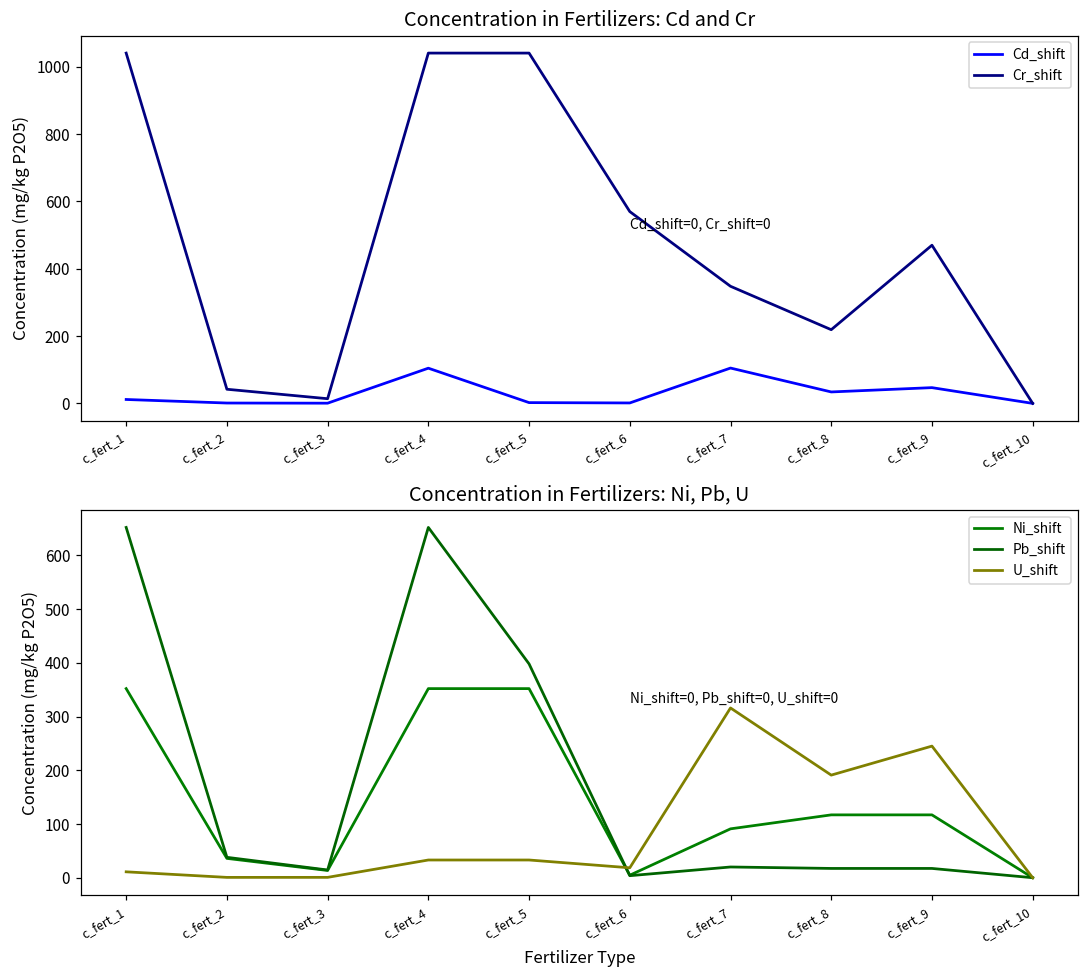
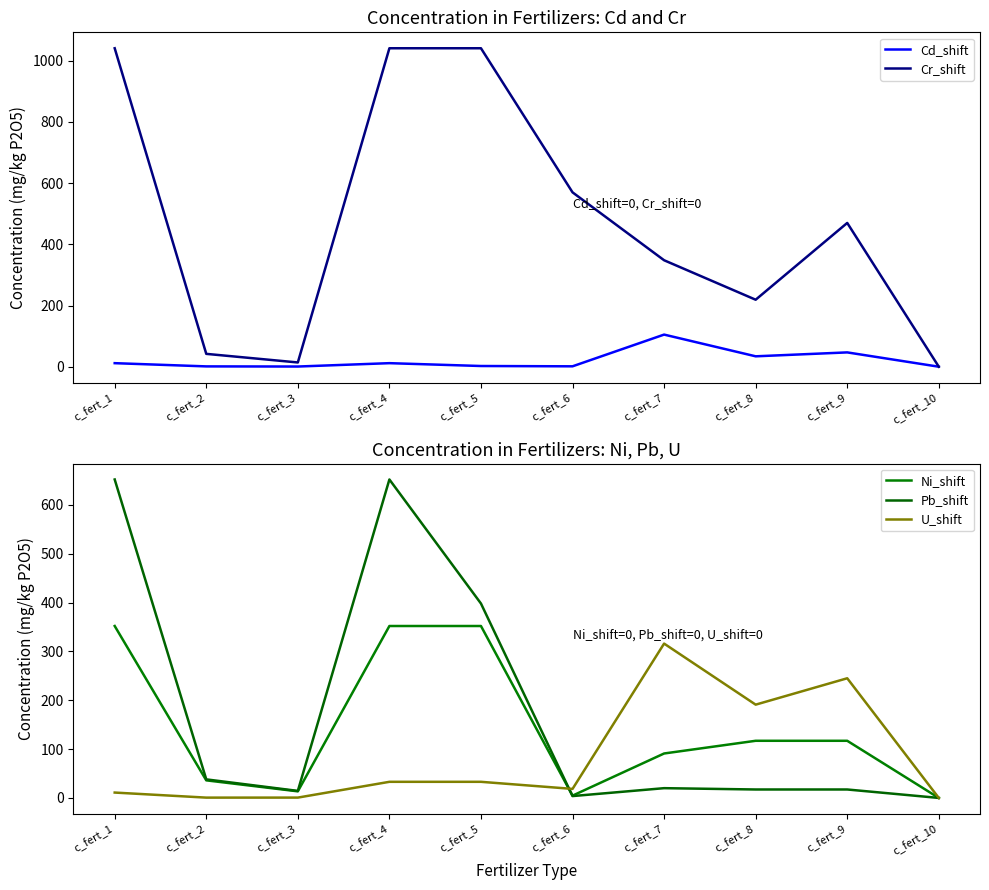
Concentration in Fertilizers: Cd and Cr, Cd_shift, c_fert_4: 100 -> 10
